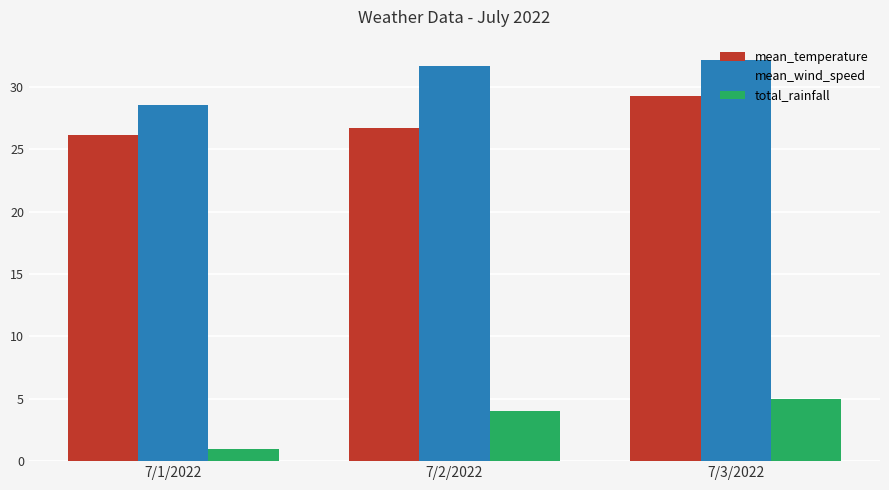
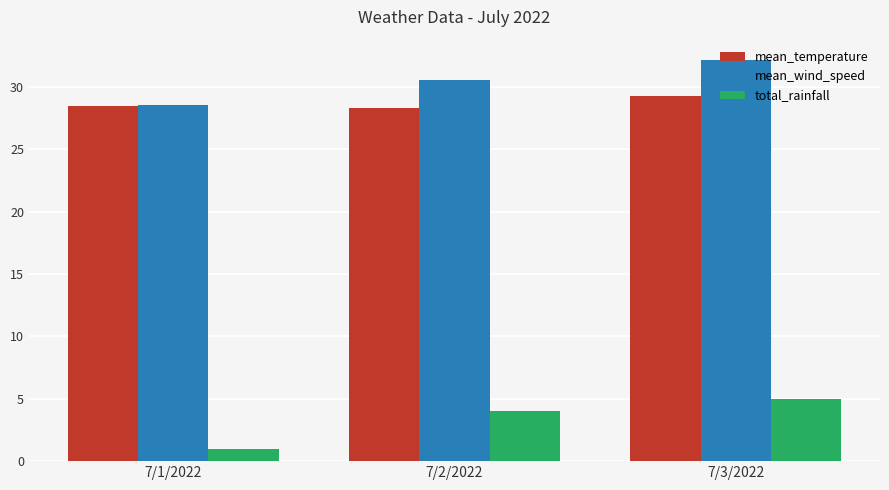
mean_temperature, 7/1/2022: 26.2 -> 28.5
mean_temperature, 7/2/2022: 26.7 -> 28.3
mean_wind_speed, 7/2/2022: 31.7 -> 30.6
